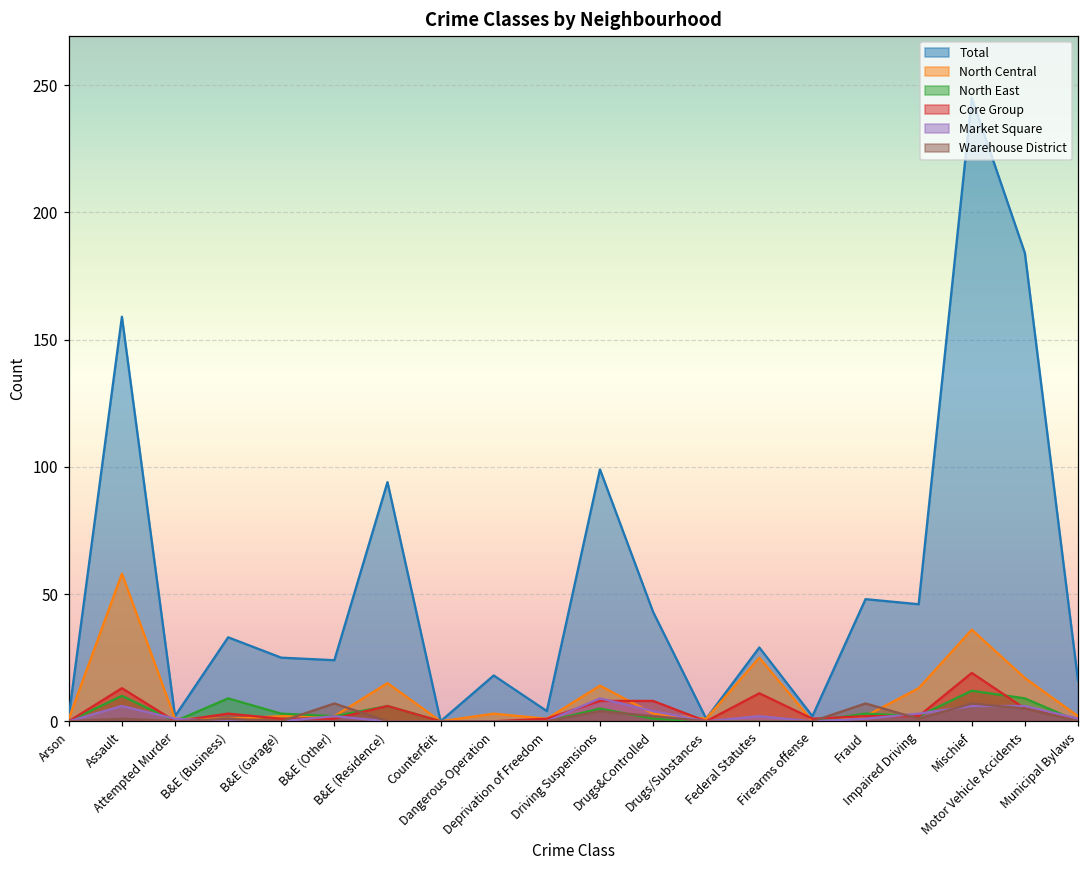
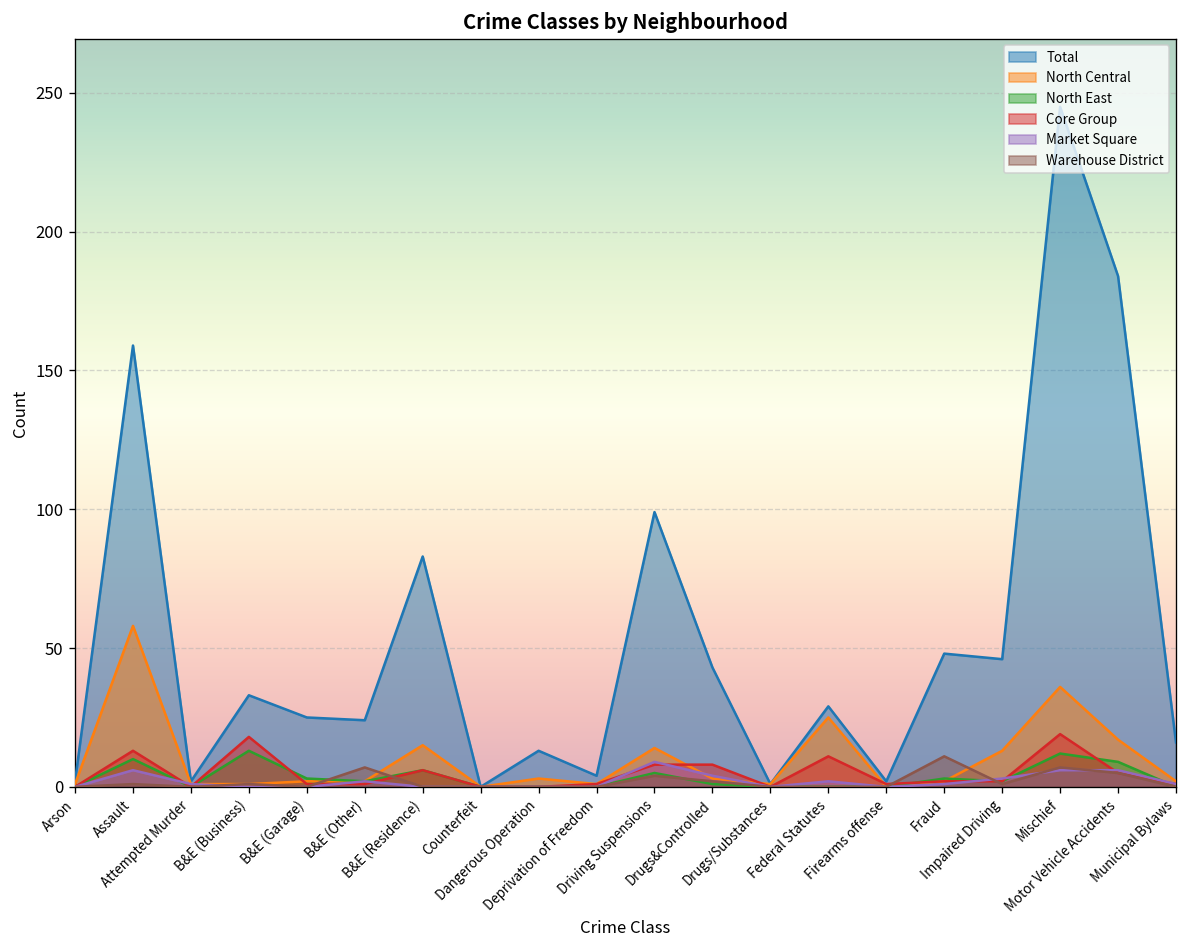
North East, B&E (Business): 9 -> 13
Core Group, B&E (Business): 3 -> 18
Total, B&E (Residence): 94 -> 83
Total, Dangerous Operation: 18 -> 13
Warehouse District, Fraud: 7 -> 11
